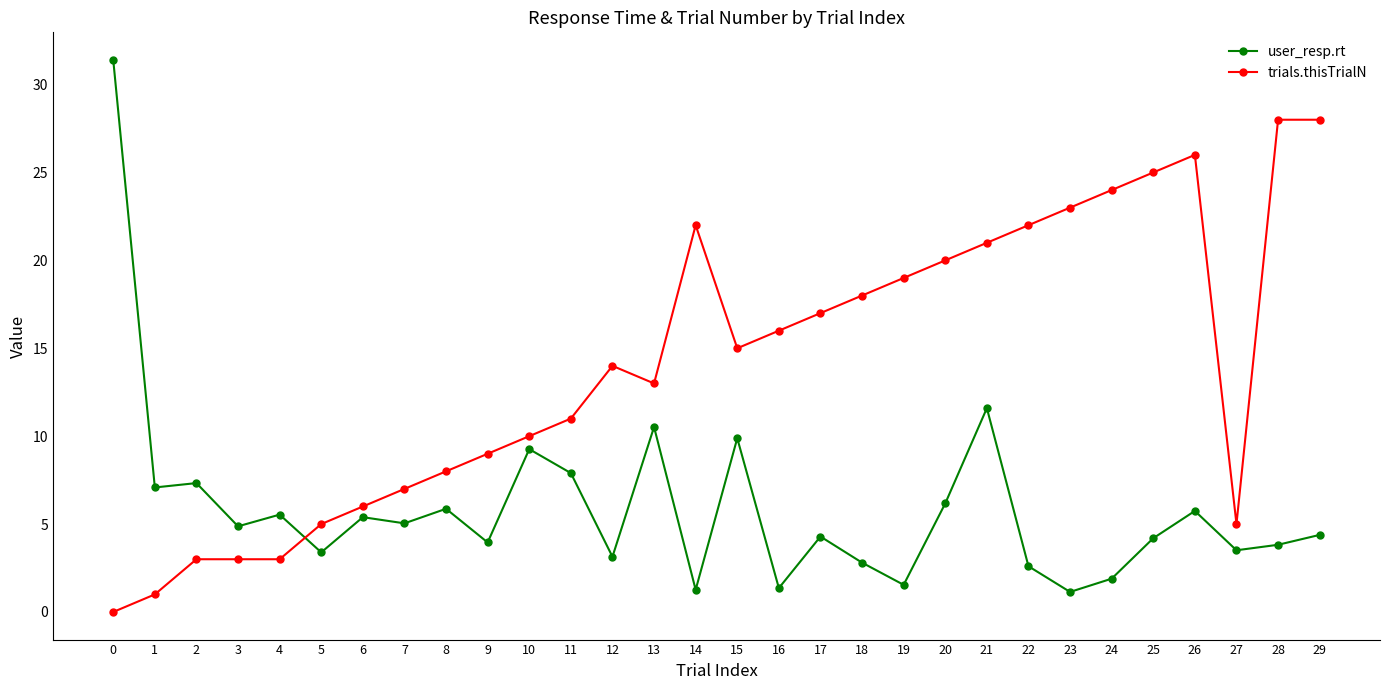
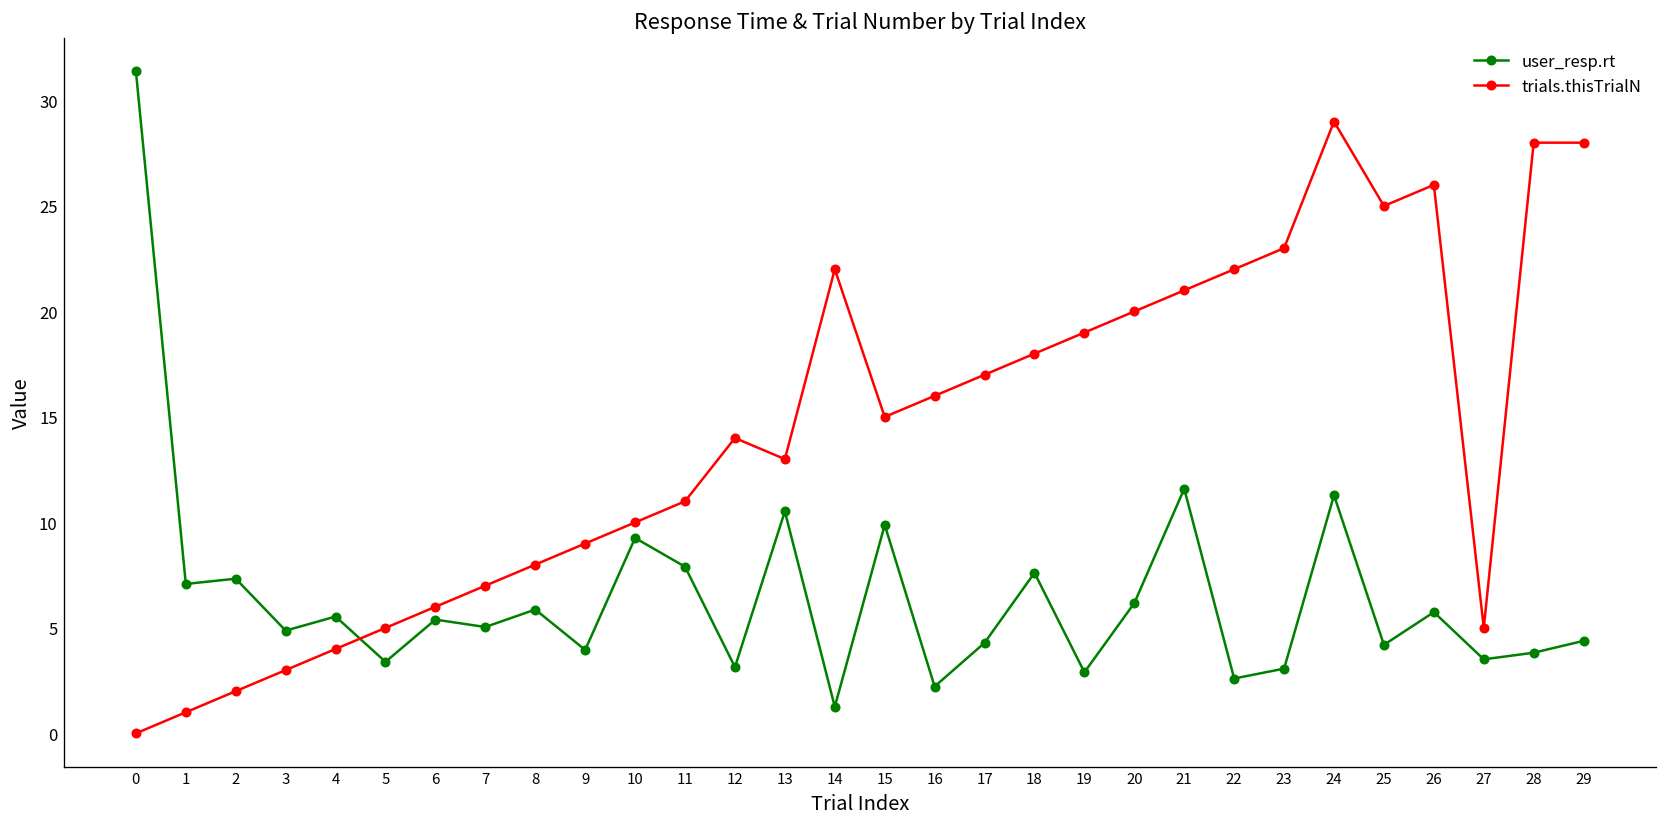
trials.thisTrialN, 2: 3 -> 2
trials.thisTrialN, 4: 3 -> 4
user_resp.rt, 16: 1.4 -> 2.2
user_resp.rt, 18: 2.8 -> 7.6
user_resp.rt, 19: 1.5 -> 2.9
user_resp.rt, 23: 1.1 -> 3.1
user_resp.rt, 24: 1.9 -> 11.3
trials.thisTrialN, 24: 24 -> 29
